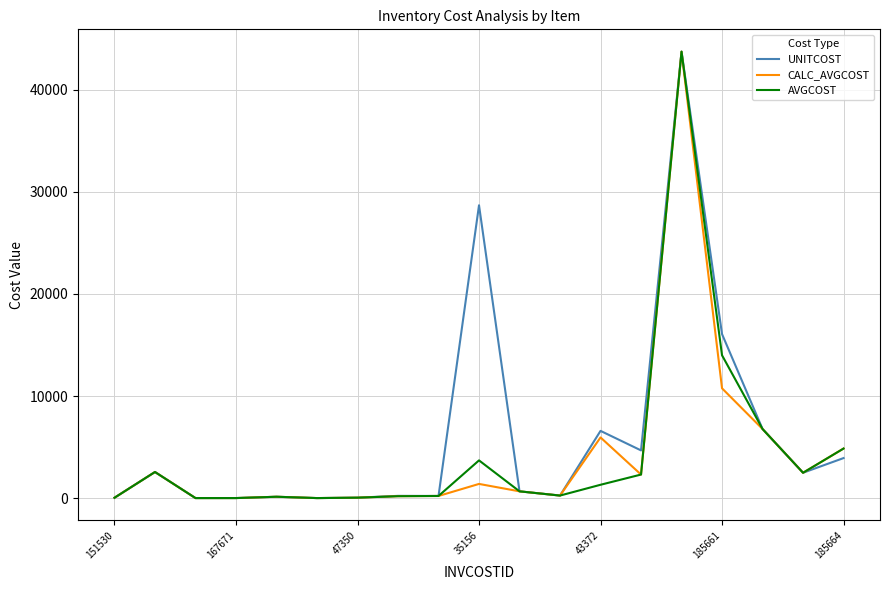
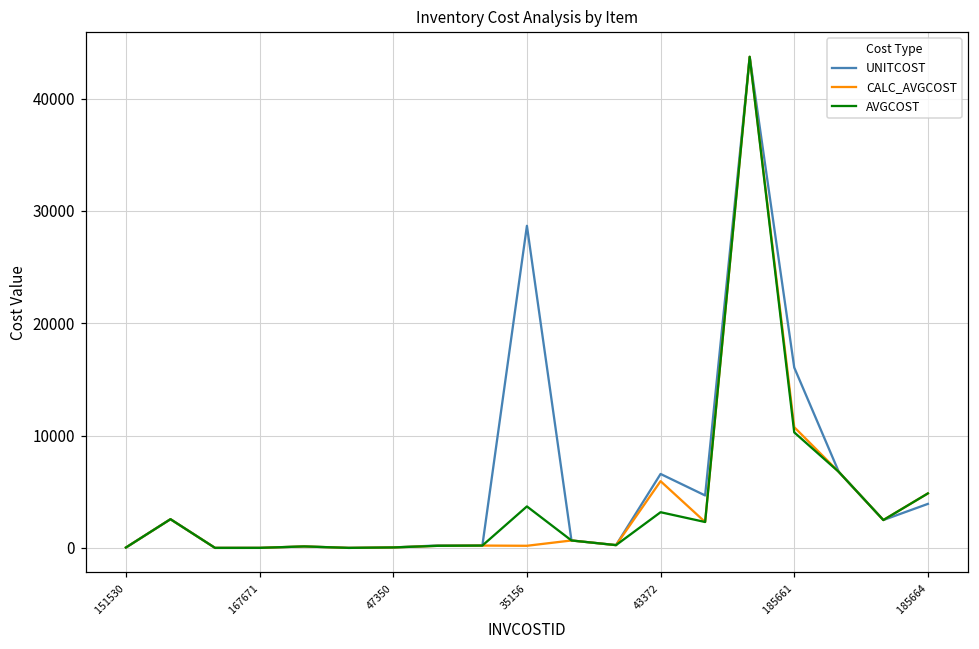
CALC_AVGCOST, 35156: 1400 -> 200
AVGCOST, 43372: 1300 -> 3200
AVGCOST, 185661: 14000 -> 10300
